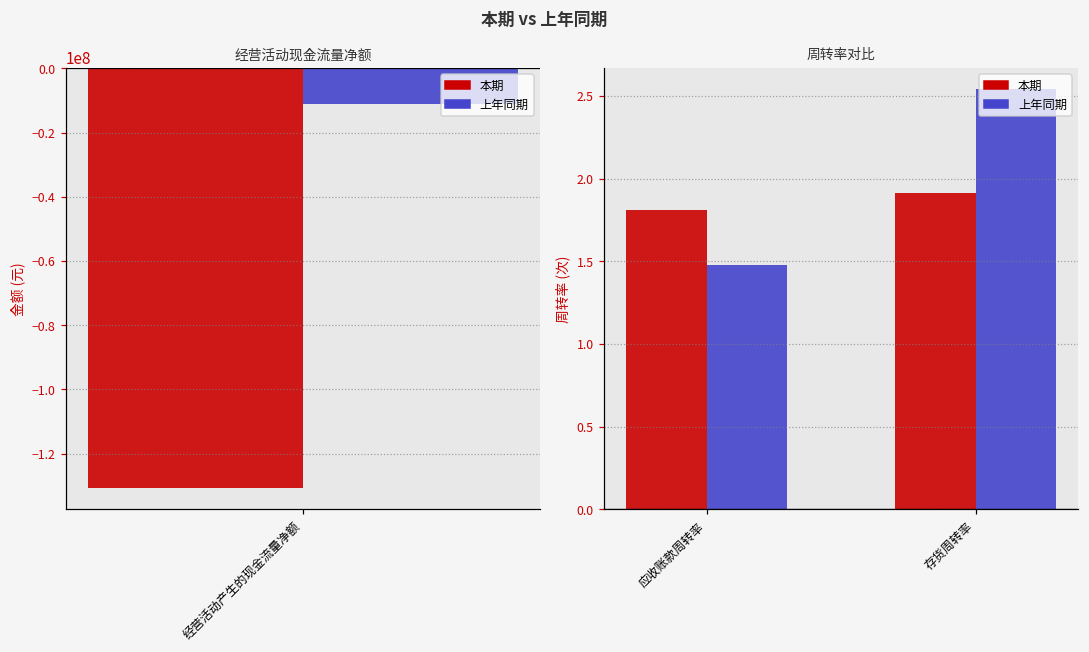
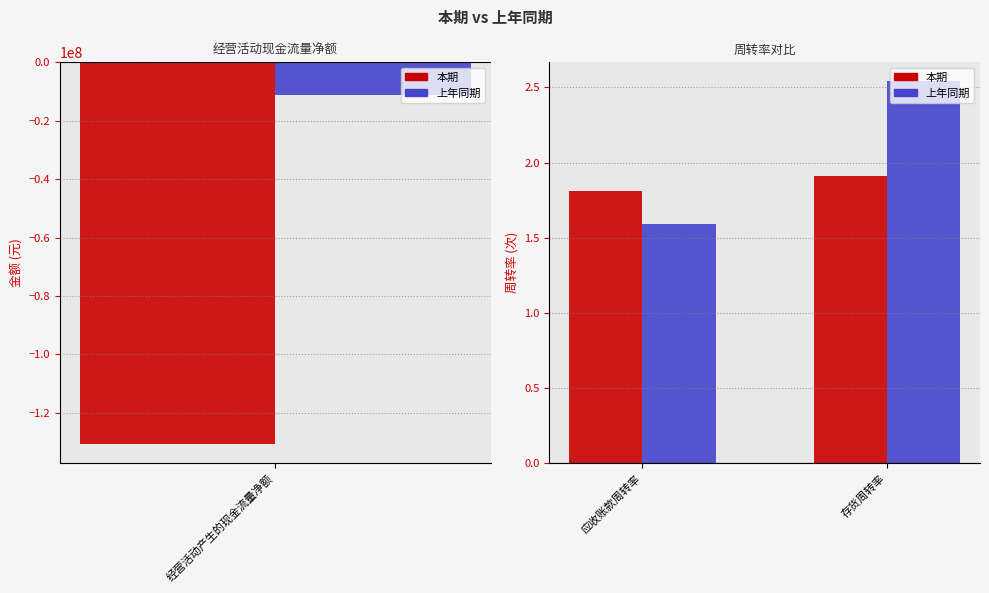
周转率对比, 上年同期, 应收账款周转率: 1.48 -> 1.59
